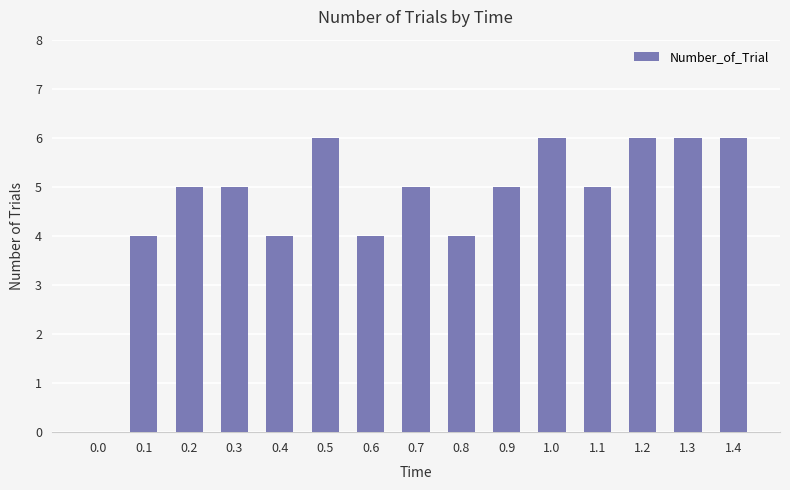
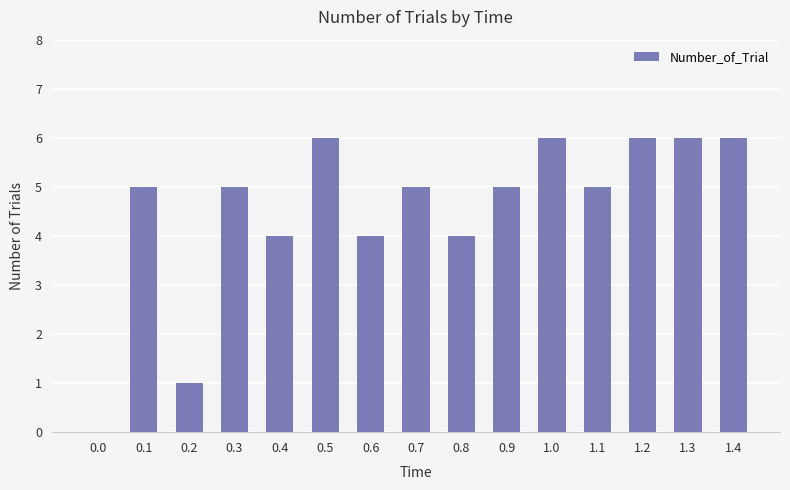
0.1: 4 -> 5
0.2: 5 -> 1
